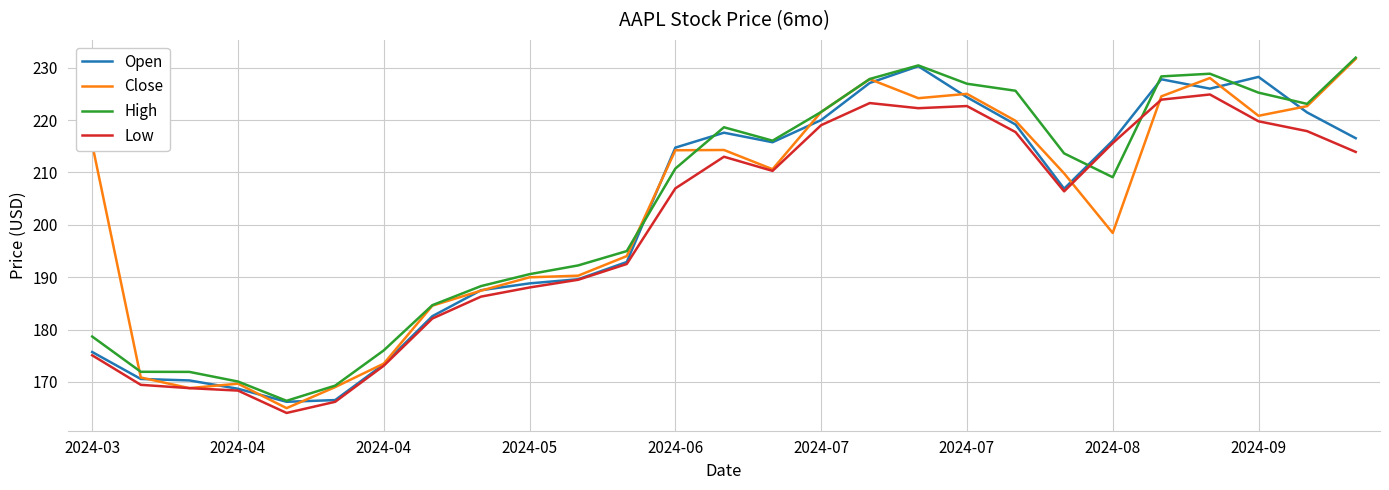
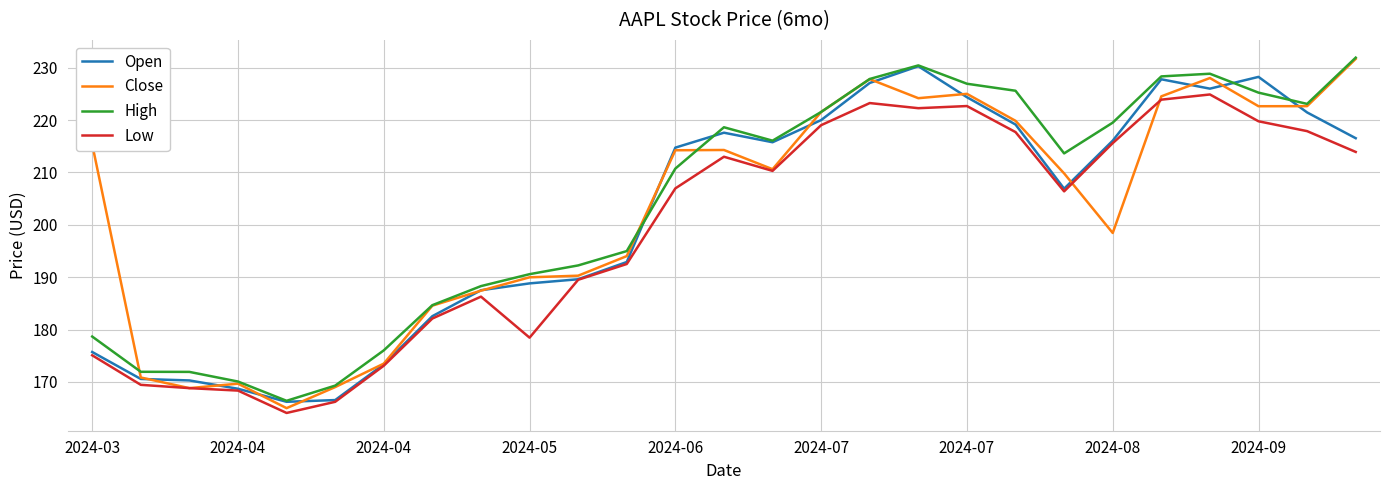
Low, 2024-05: 188 -> 178
High, 2024-08: 209 -> 220
Close, 2024-09: 221 -> 223
